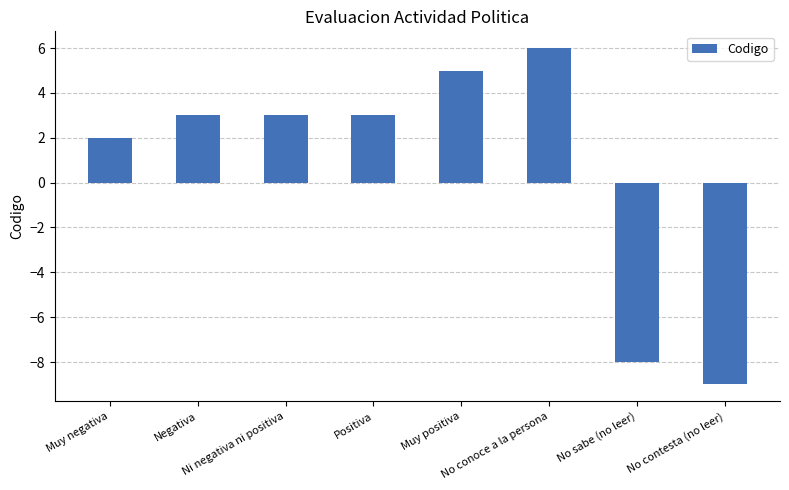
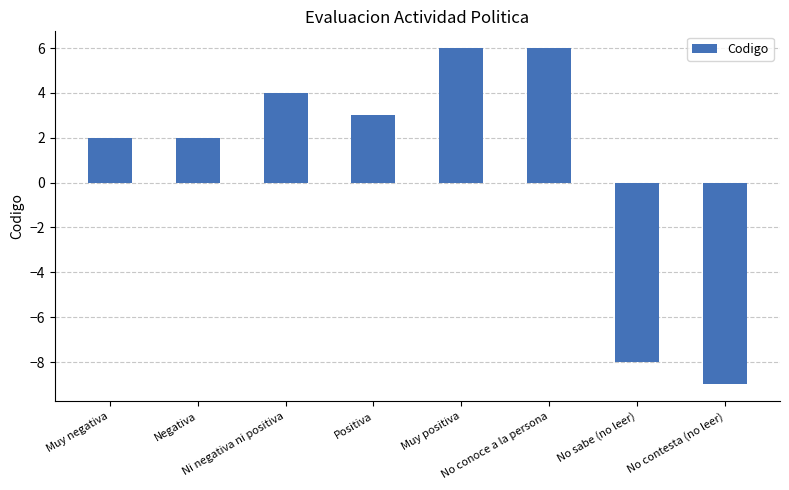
Negativa: 3 -> 2
Ni negativa ni positiva: 3 -> 4
Muy positiva: 5 -> 6
